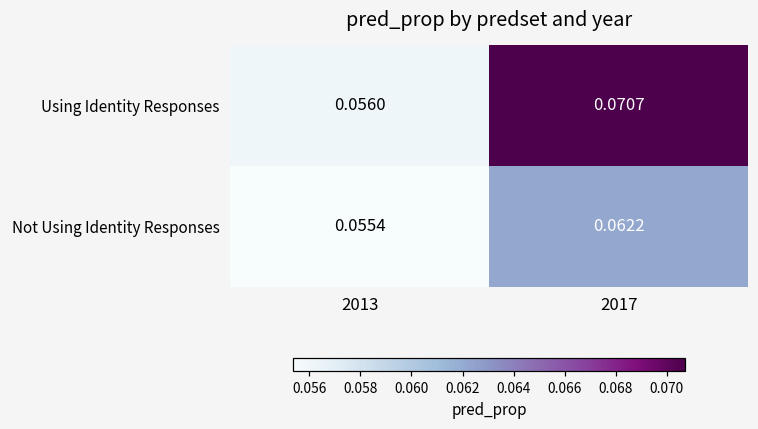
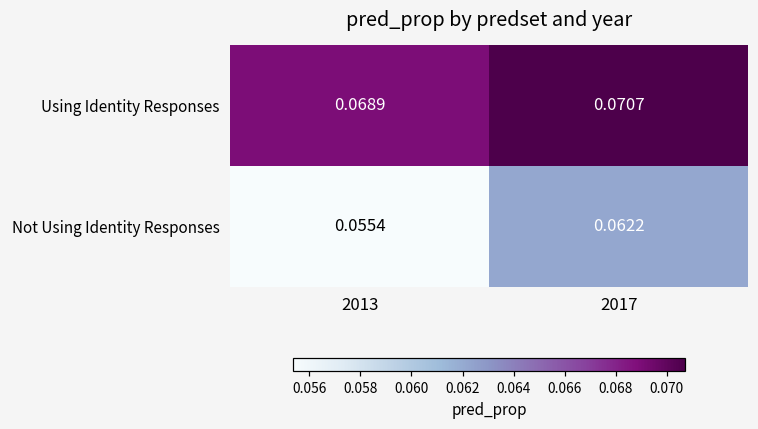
Using Identity Responses, 2013: 0.0560 -> 0.0689
